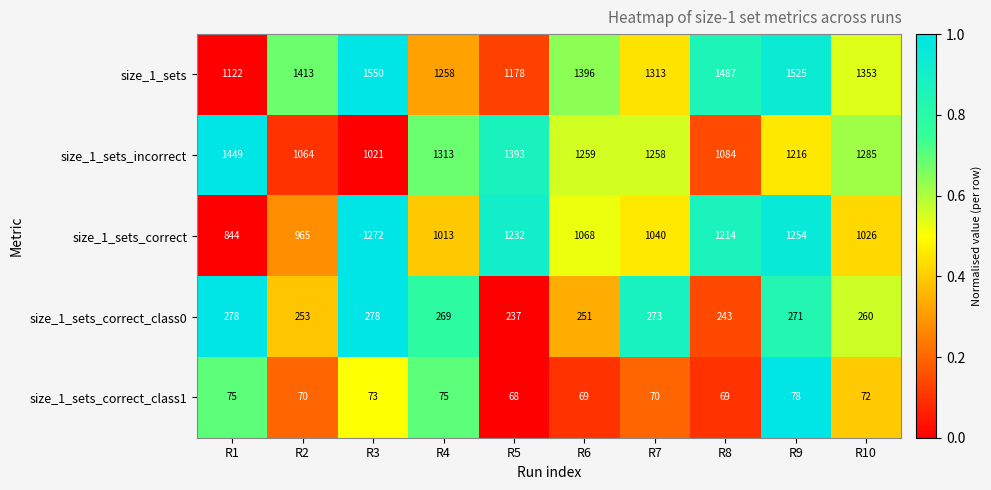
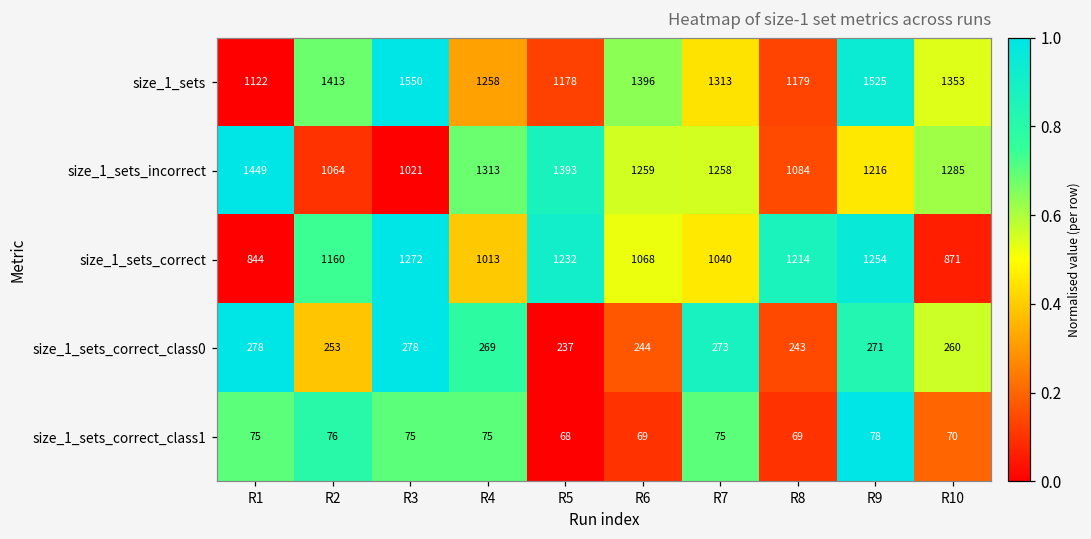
size_1_sets, R8: 1487 -> 1179
size_1_sets_correct, R2: 965 -> 1160
size_1_sets_correct, R10: 1026 -> 871
size_1_sets_correct_class0, R6: 251 -> 244
size_1_sets_correct_class1, R2: 70 -> 76
size_1_sets_correct_class1, R3: 73 -> 75
size_1_sets_correct_class1, R7: 70 -> 75
size_1_sets_correct_class1, R10: 72 -> 70
